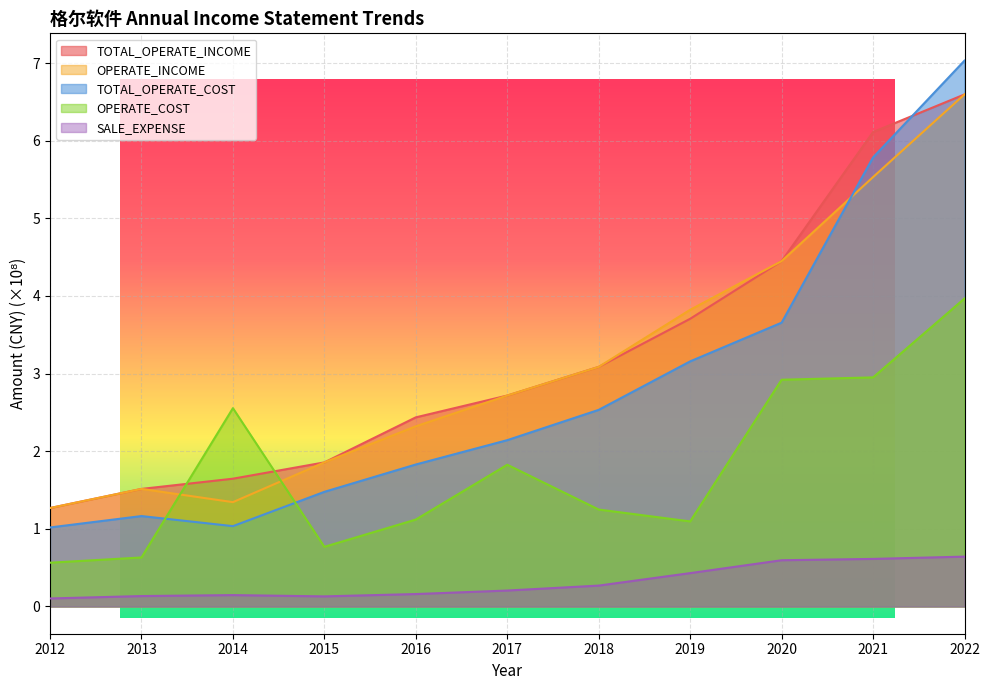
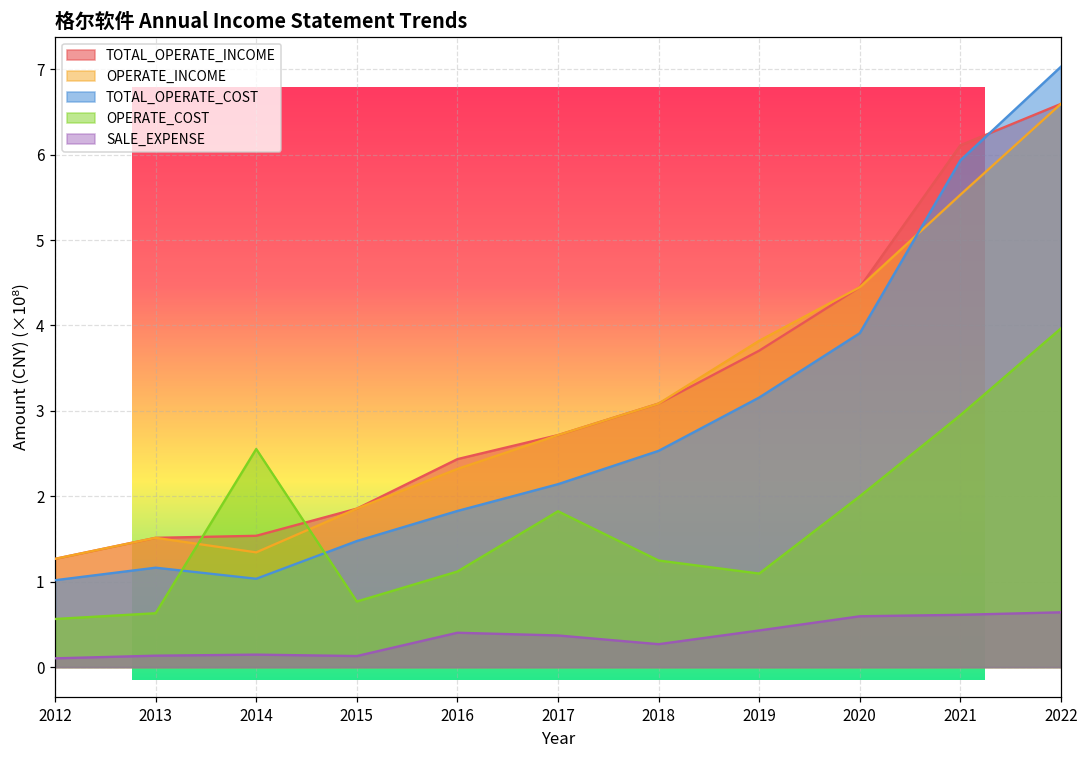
TOTAL_OPERATE_INCOME, 2014: 1.6 -> 1.5
SALE_EXPENSE, 2016: 0.2 -> 0.4
SALE_EXPENSE, 2017: 0.2 -> 0.4
TOTAL_OPERATE_COST, 2020: 3.7 -> 3.9
OPERATE_COST, 2020: 2.9 -> 2.0
TOTAL_OPERATE_COST, 2021: 5.8 -> 5.9
